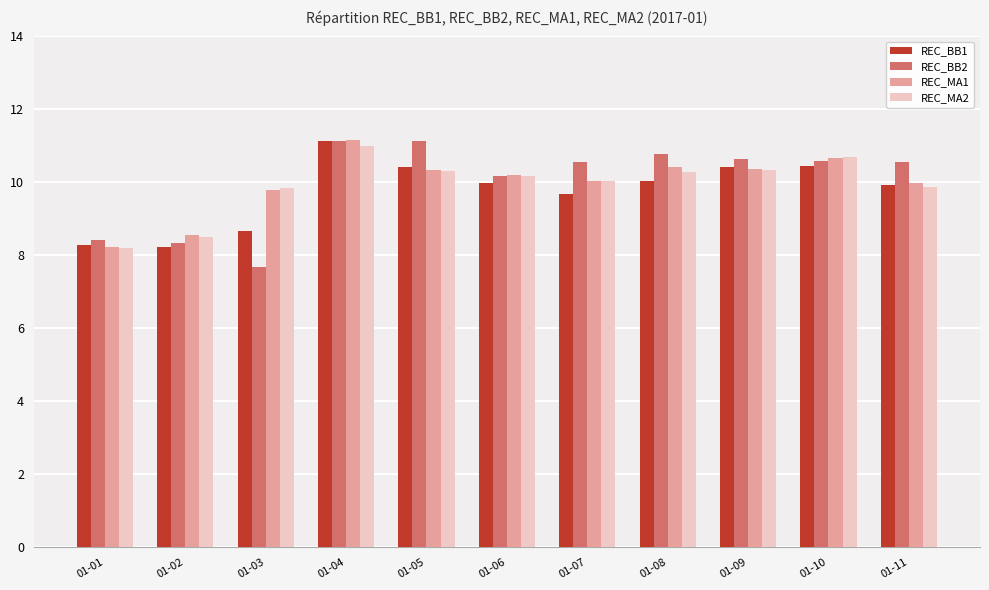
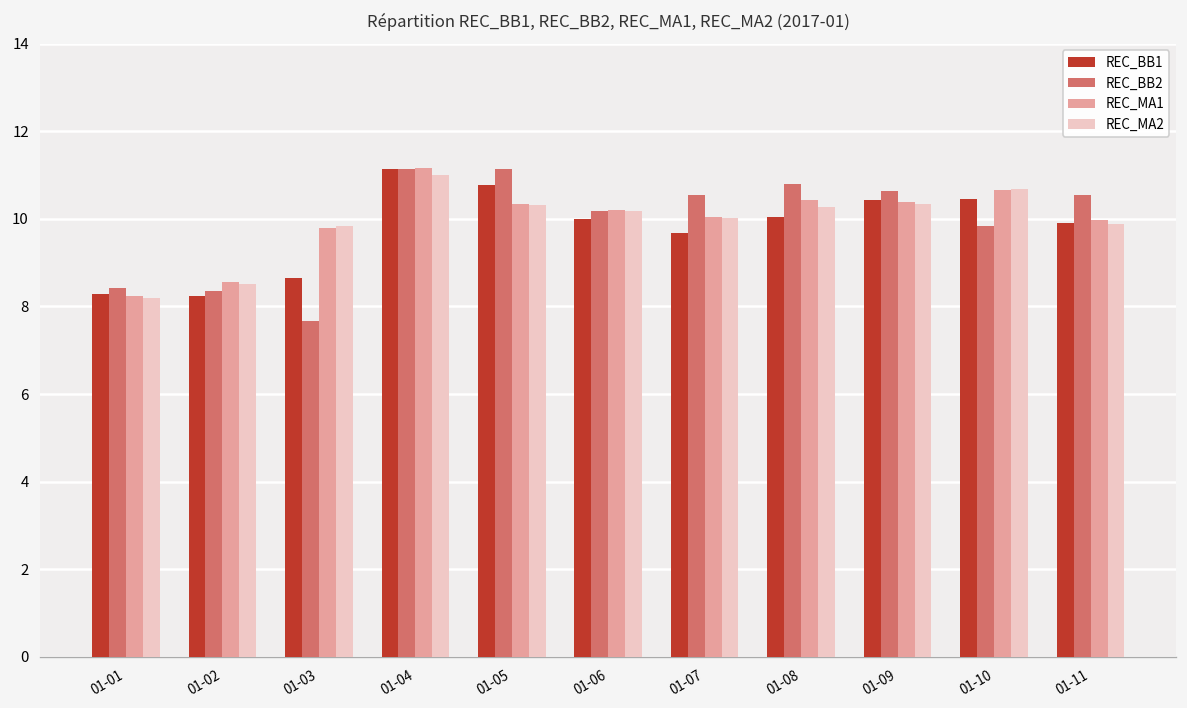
REC_BB1, 01-05: 10.4 -> 10.8
REC_BB2, 01-10: 10.6 -> 9.8
